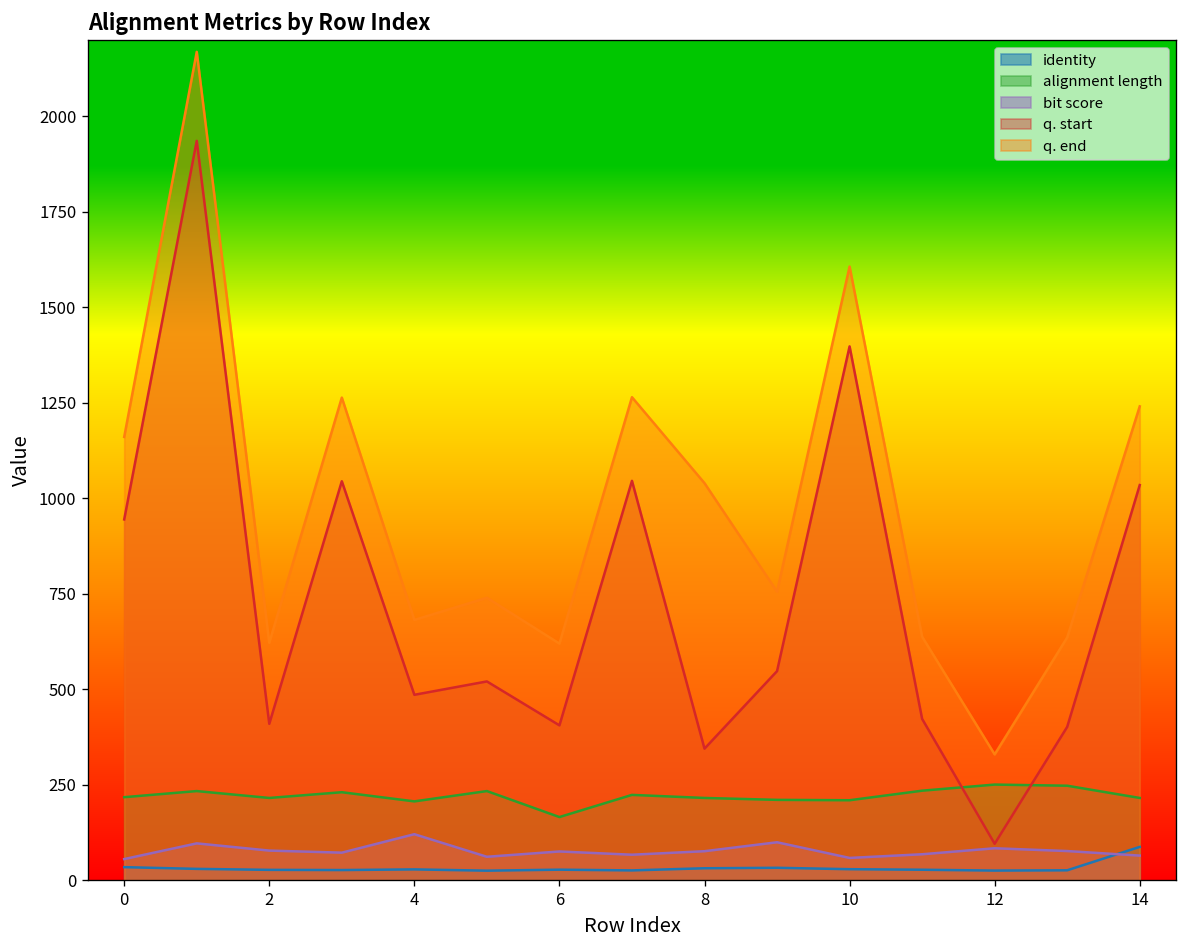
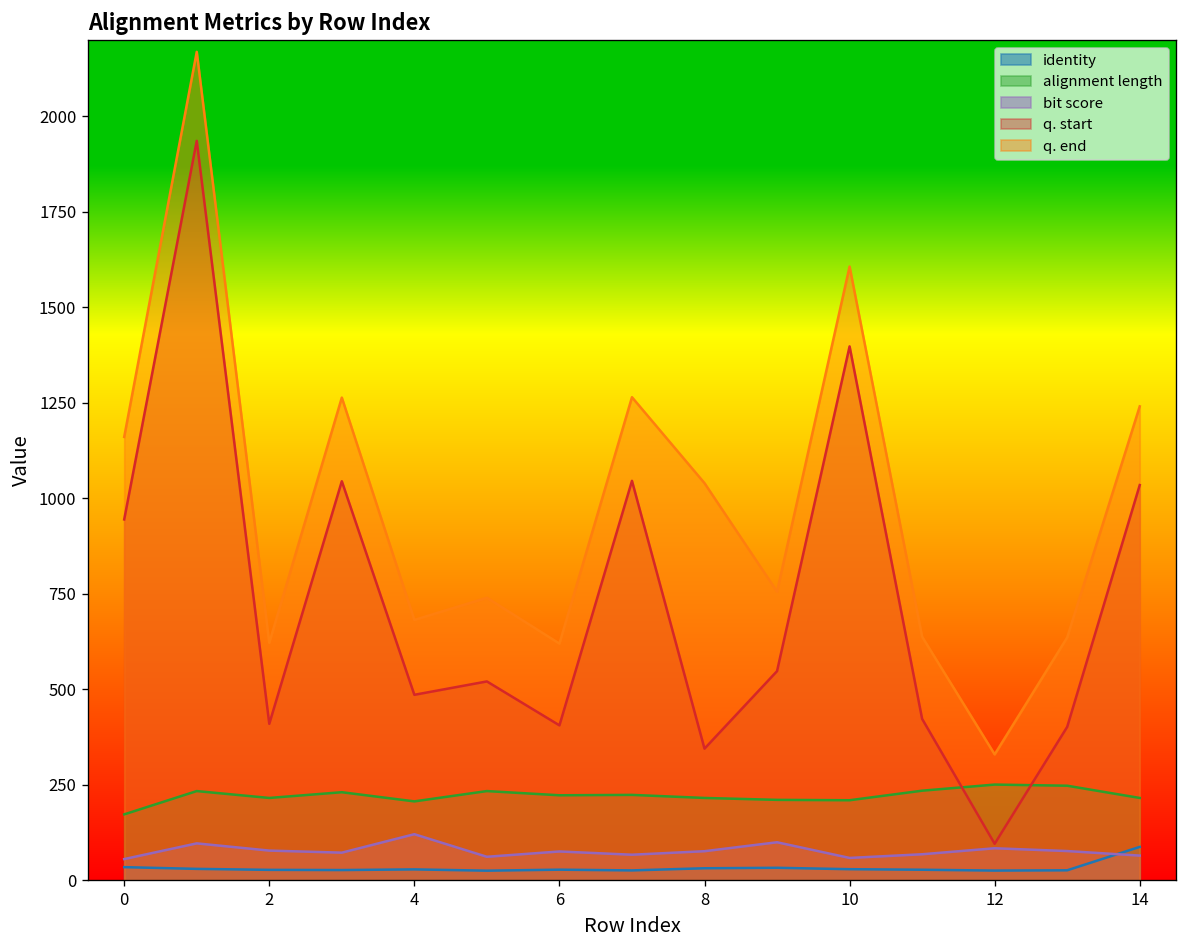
alignment length, 0: 220 -> 170
alignment length, 6: 170 -> 220
